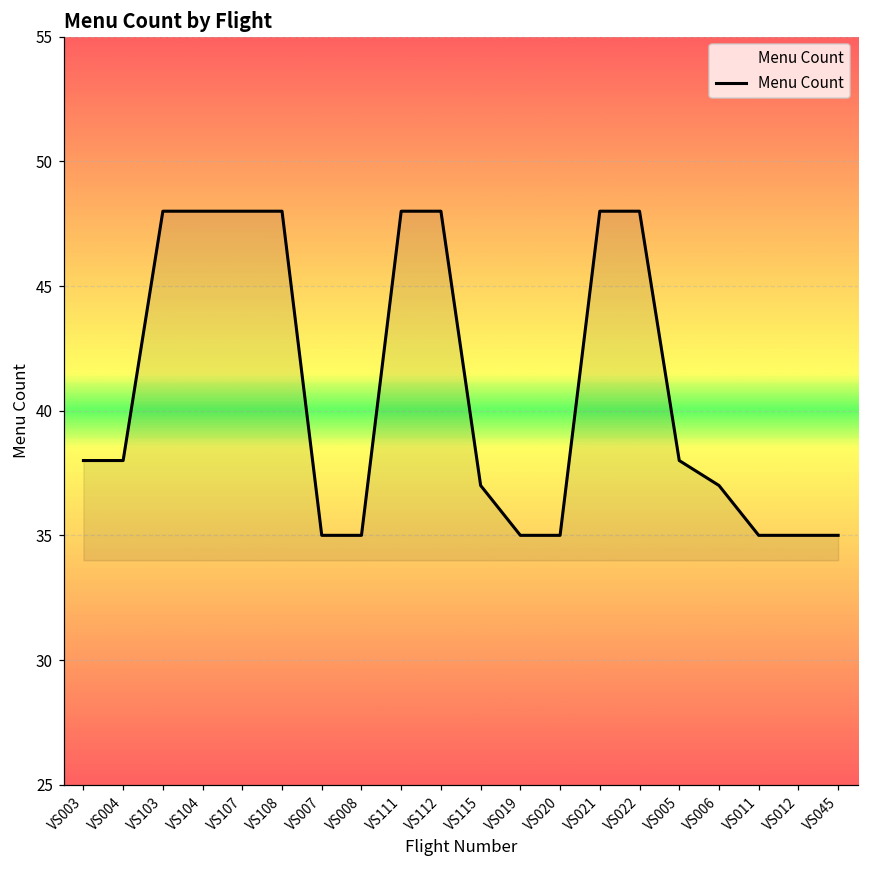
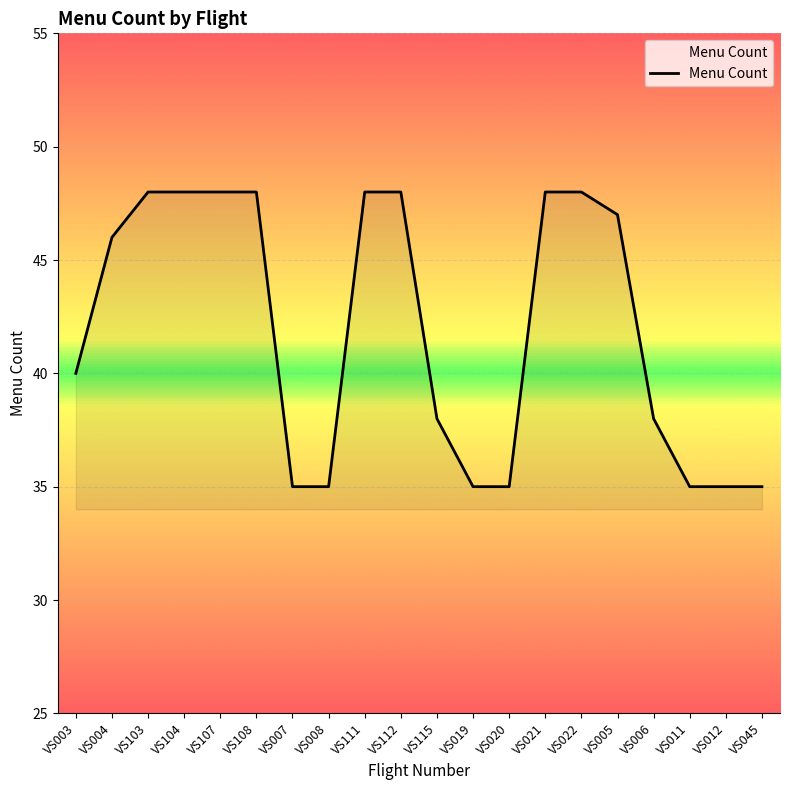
VS003: 38 -> 40
VS004: 38 -> 46
VS115: 37 -> 38
VS005: 38 -> 47
VS006: 37 -> 38
